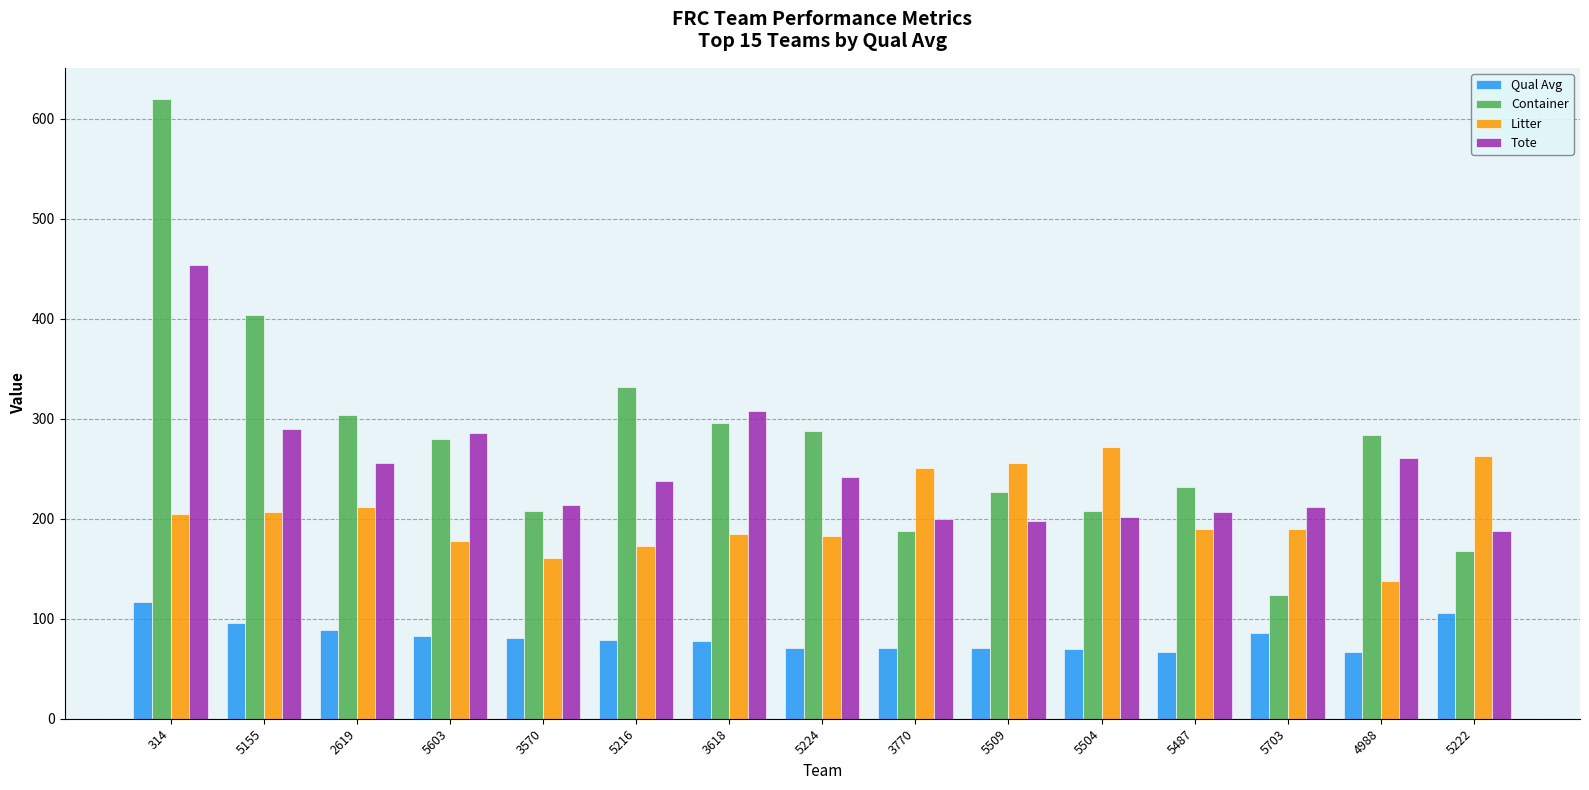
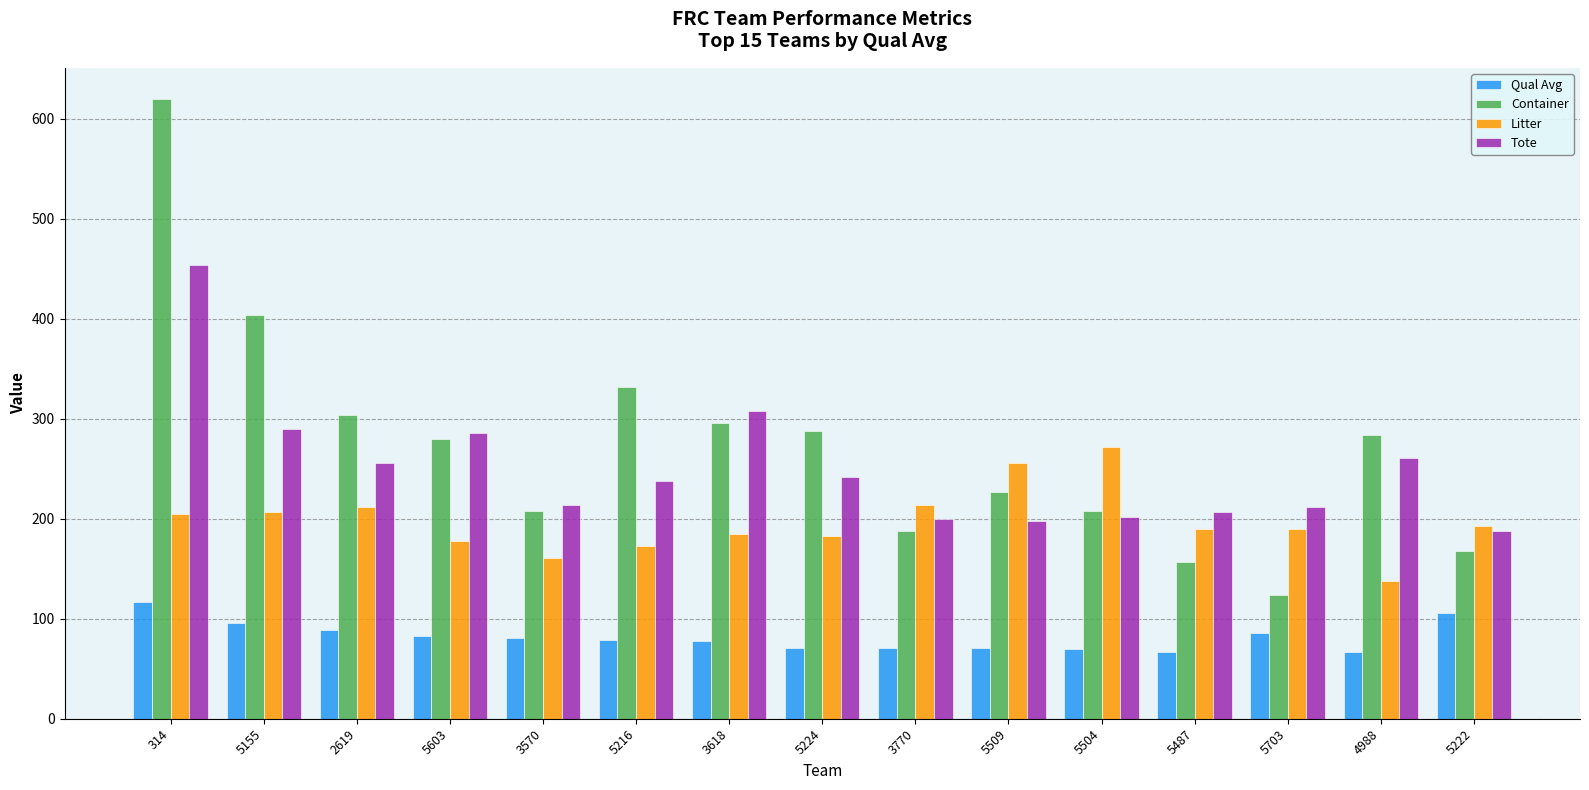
Litter, 3770: 250 -> 210
Container, 5487: 230 -> 160
Litter, 5222: 260 -> 190
